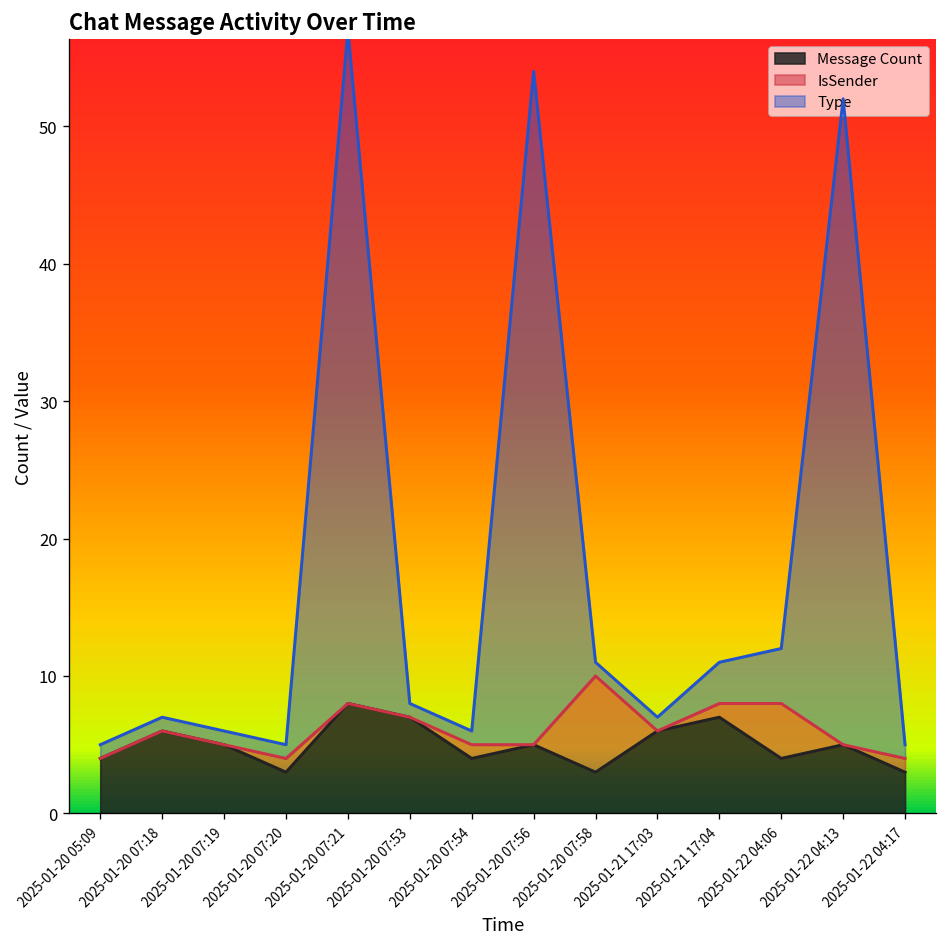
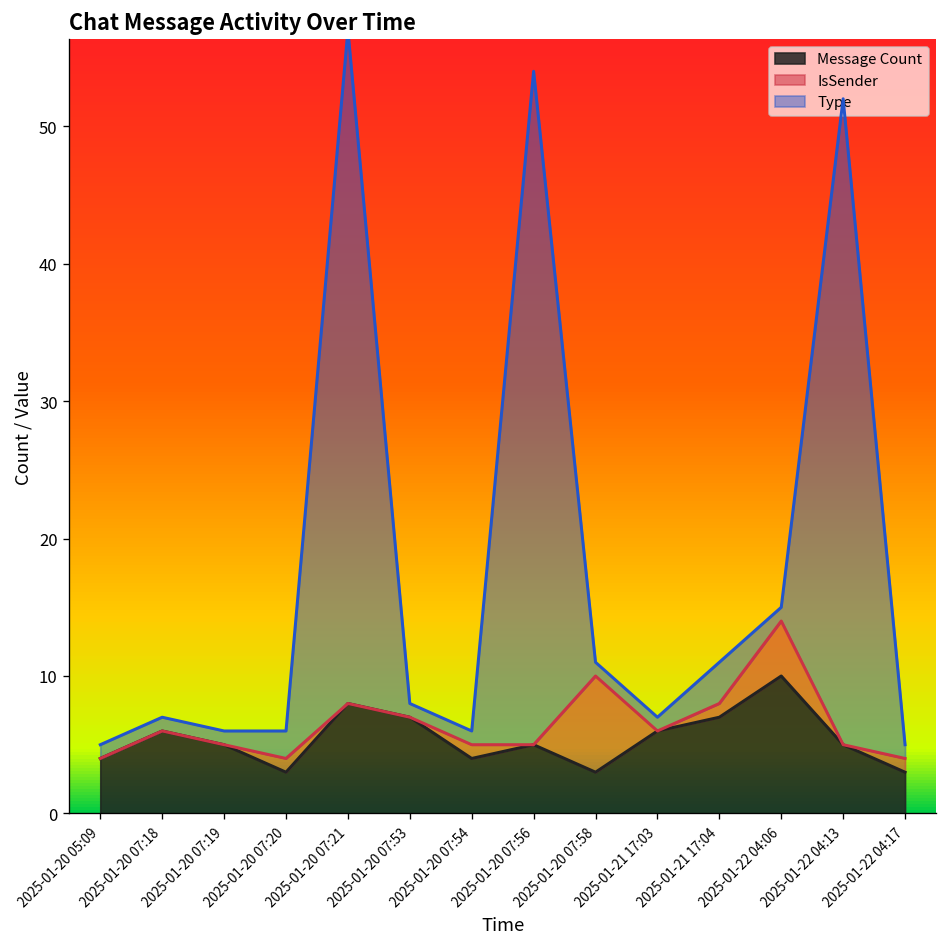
Type, 2025-01-20 07:20: 1 -> 2
Message Count, 2025-01-22 04:06: 4 -> 10
Type, 2025-01-22 04:06: 4 -> 1
